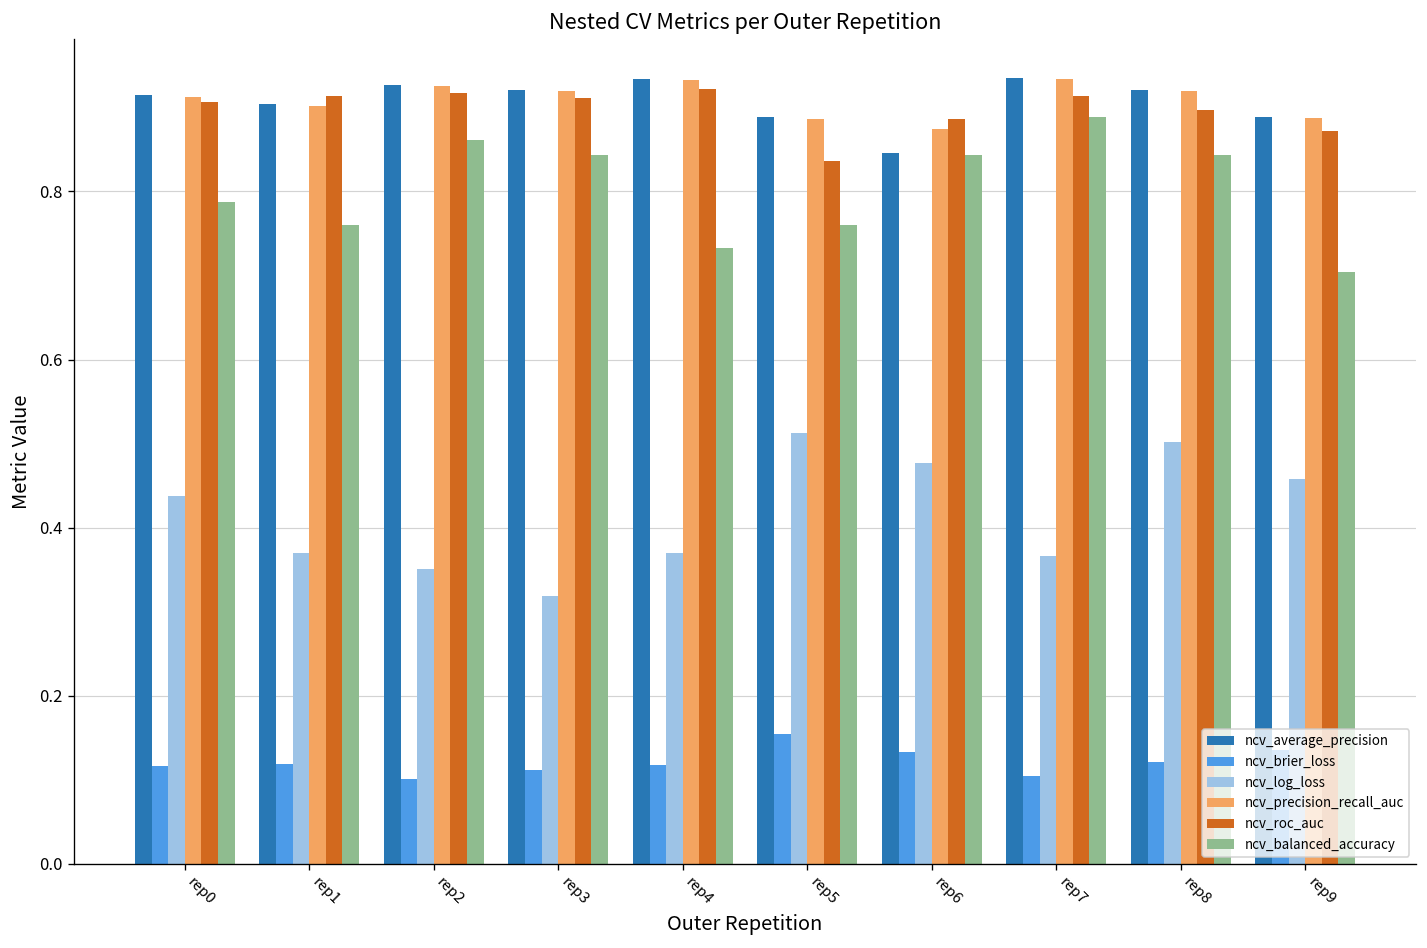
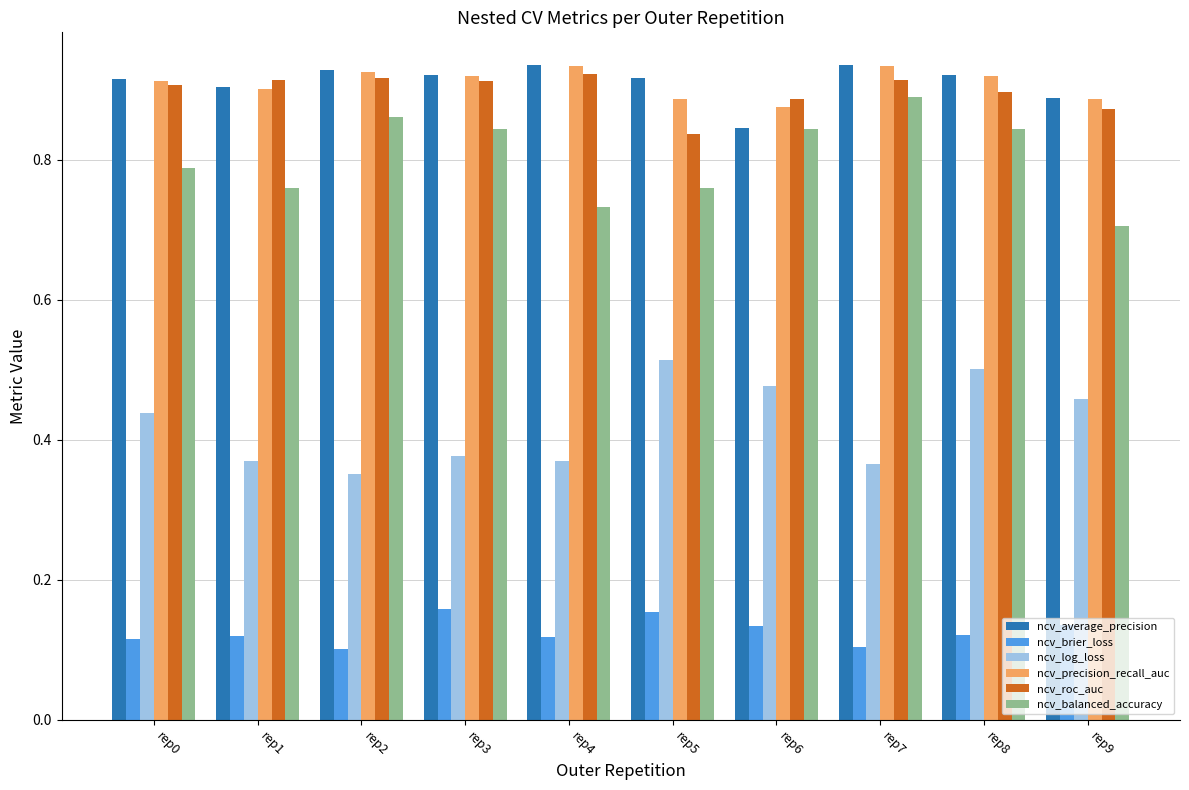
ncv_brier_loss, rep3: 0.11 -> 0.16
ncv_log_loss, rep3: 0.32 -> 0.38
ncv_average_precision, rep5: 0.89 -> 0.92
